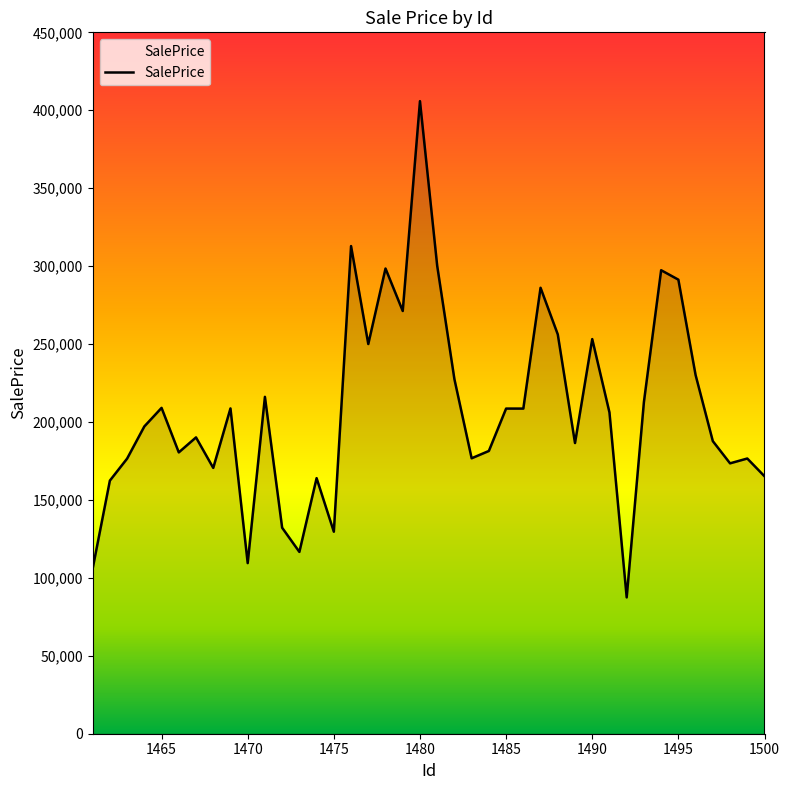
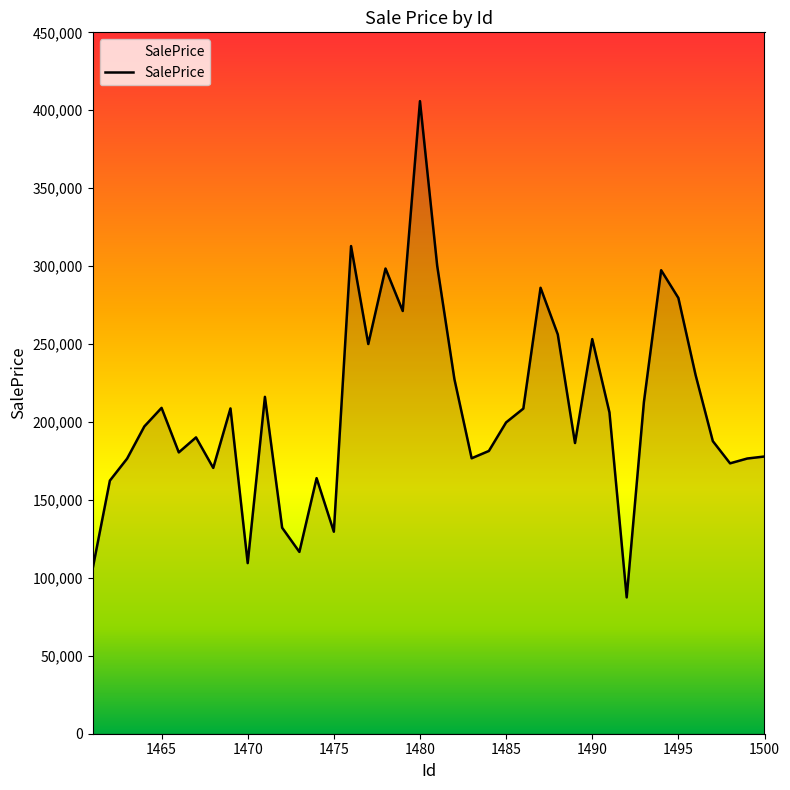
1485: 209,000 -> 200,000
1495: 291,000 -> 280,000
1500: 165,000 -> 178,000
